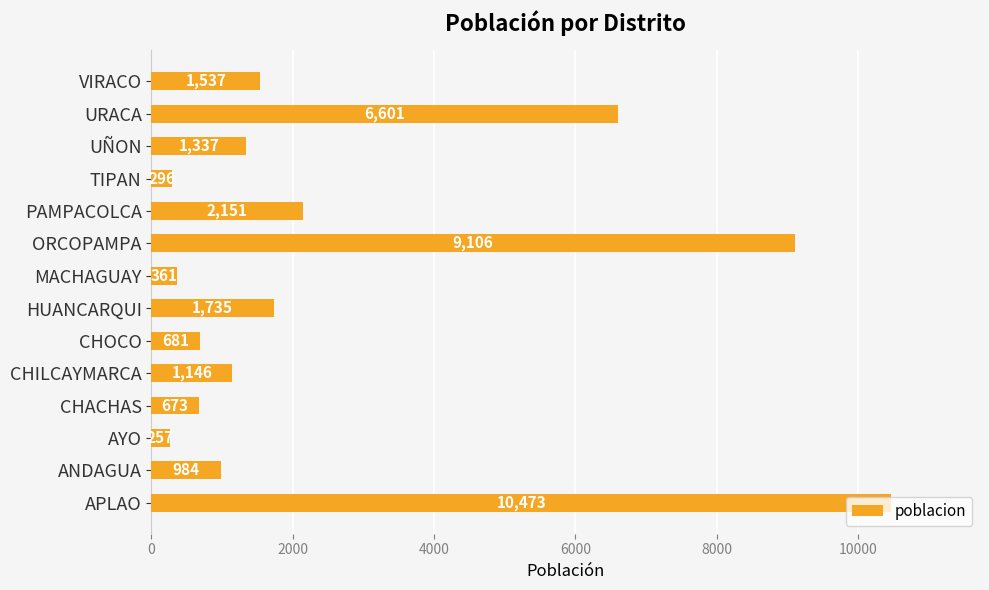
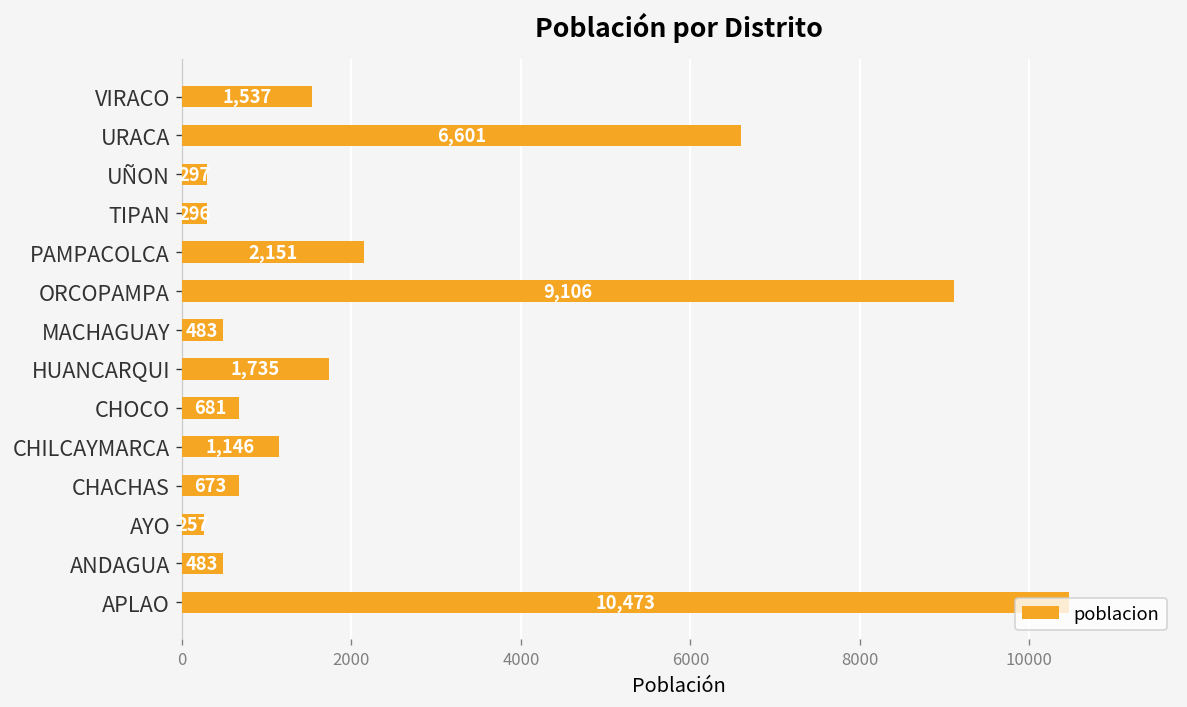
UÑON: 1,337 -> 297
MACHAGUAY: 361 -> 483
ANDAGUA: 984 -> 483
